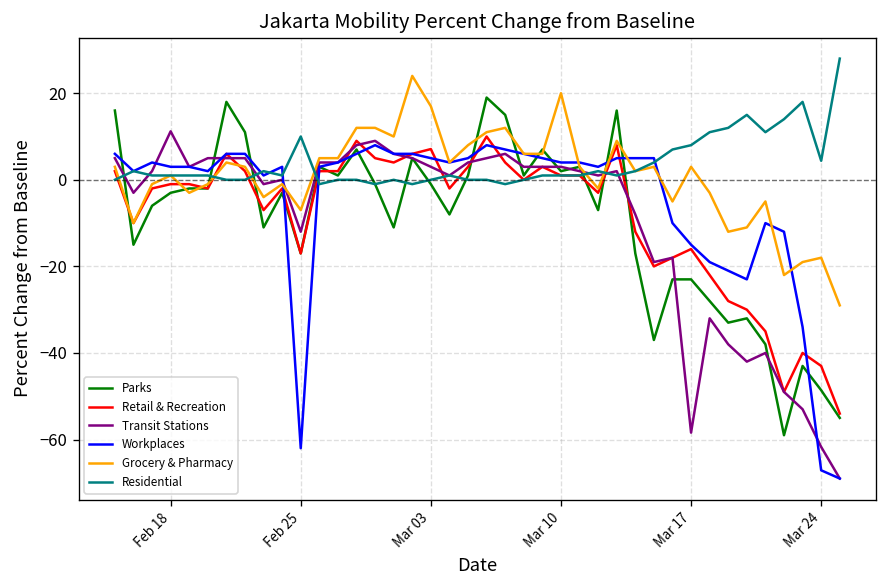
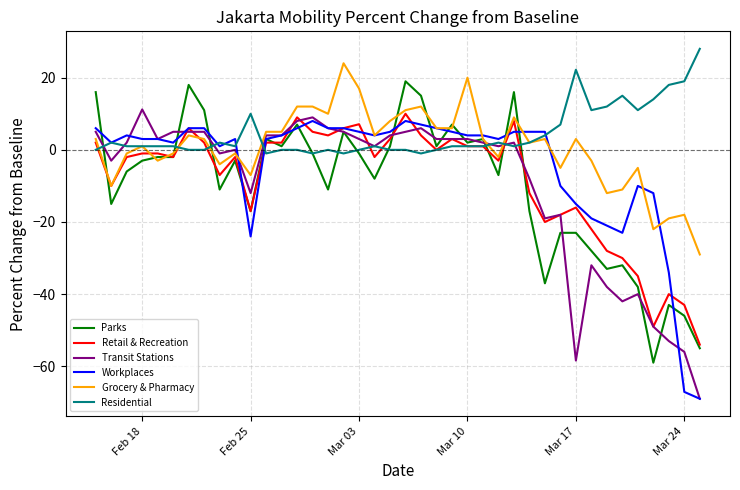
Workplaces, Feb 25: -62 -> -24
Residential, Mar 17: 8 -> 22
Parks, Mar 24: -49 -> -46
Transit Stations, Mar 24: -62 -> -56
Residential, Mar 24: 4 -> 19
